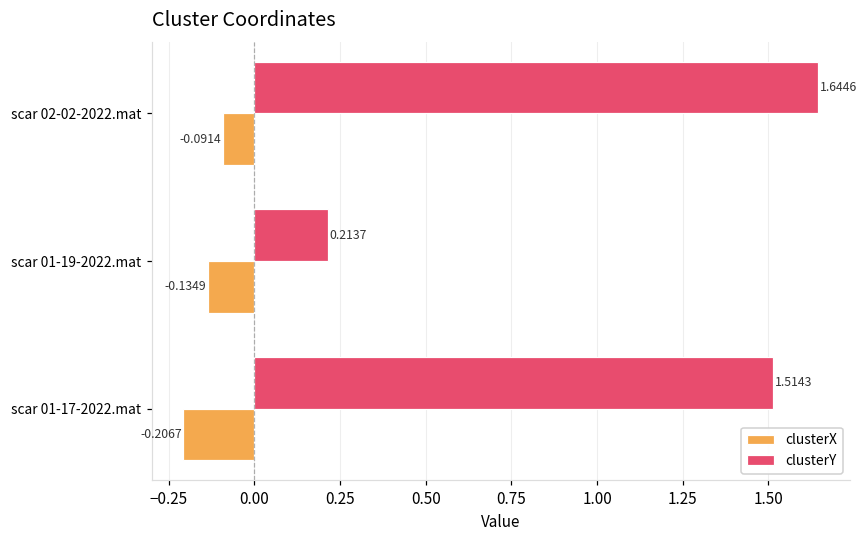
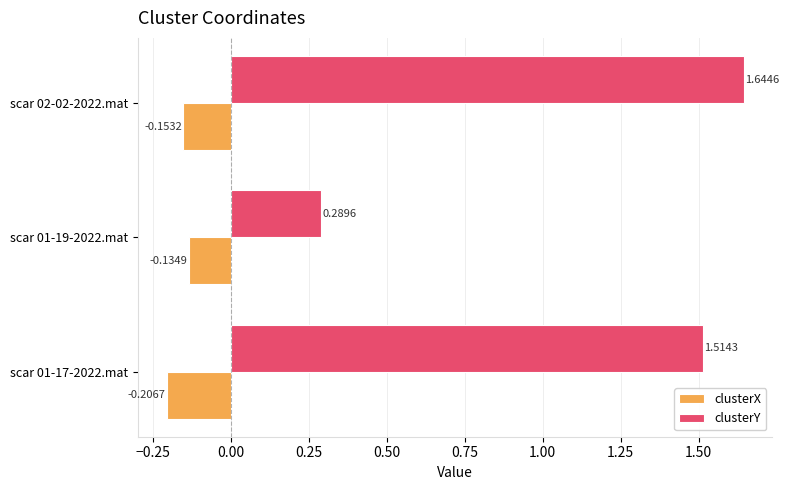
clusterX, scar 02-02-2022.mat: -0.0914 -> -0.1532
clusterY, scar 01-19-2022.mat: 0.2137 -> 0.2896
